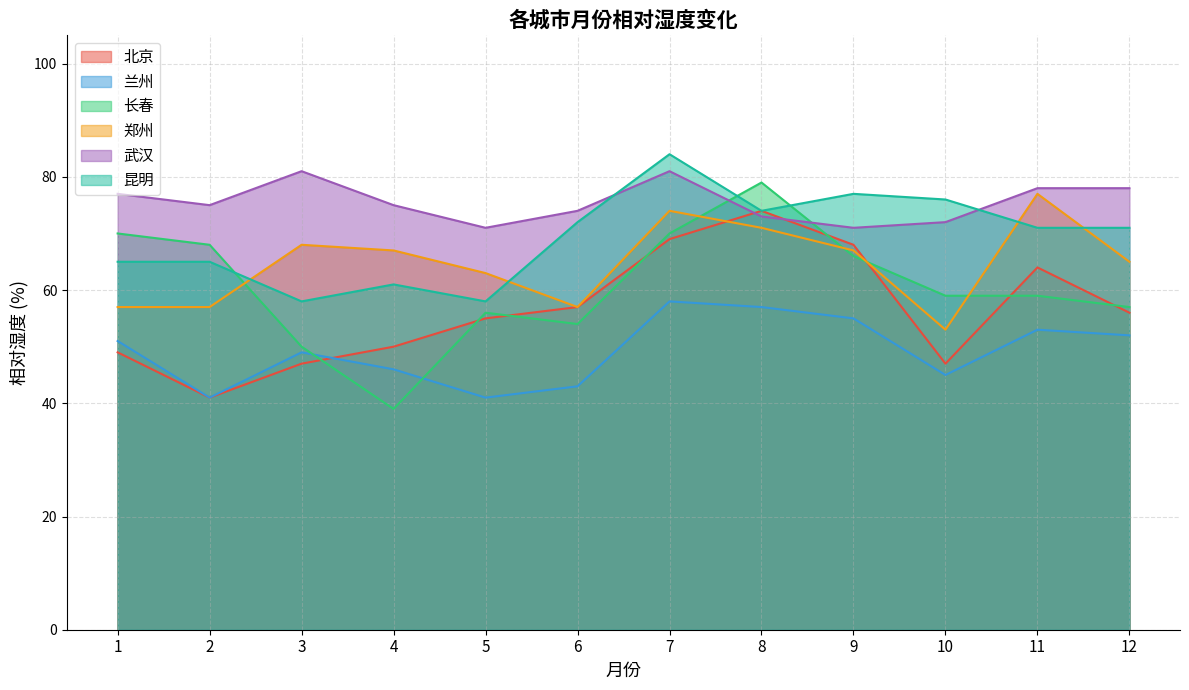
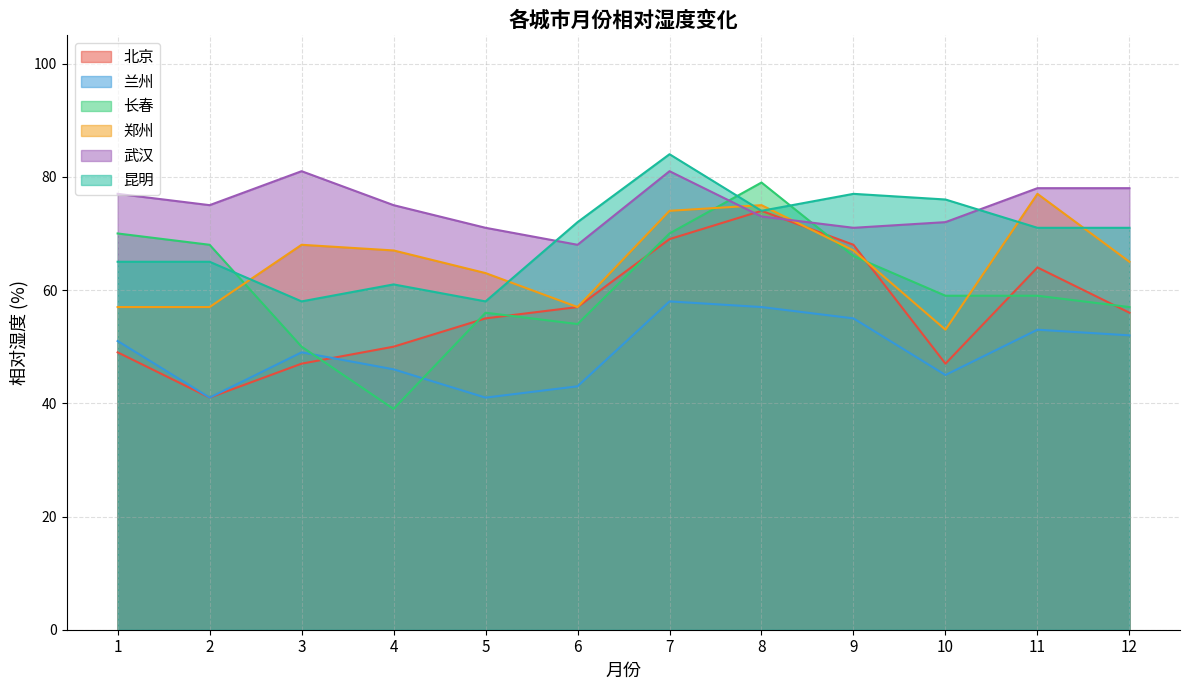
武汉, 6: 74 -> 68
郑州, 8: 71 -> 75
